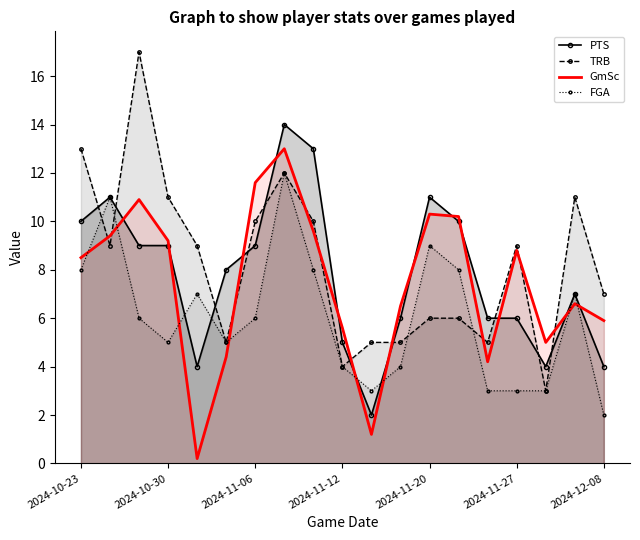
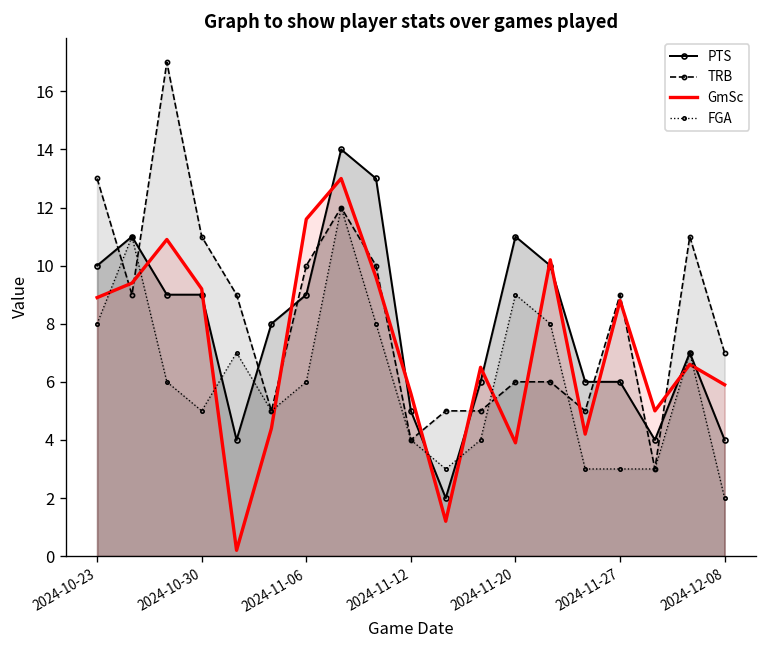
GmSc, 2024-10-23: 8.5 -> 8.9
GmSc, 2024-11-20: 10.3 -> 3.9
